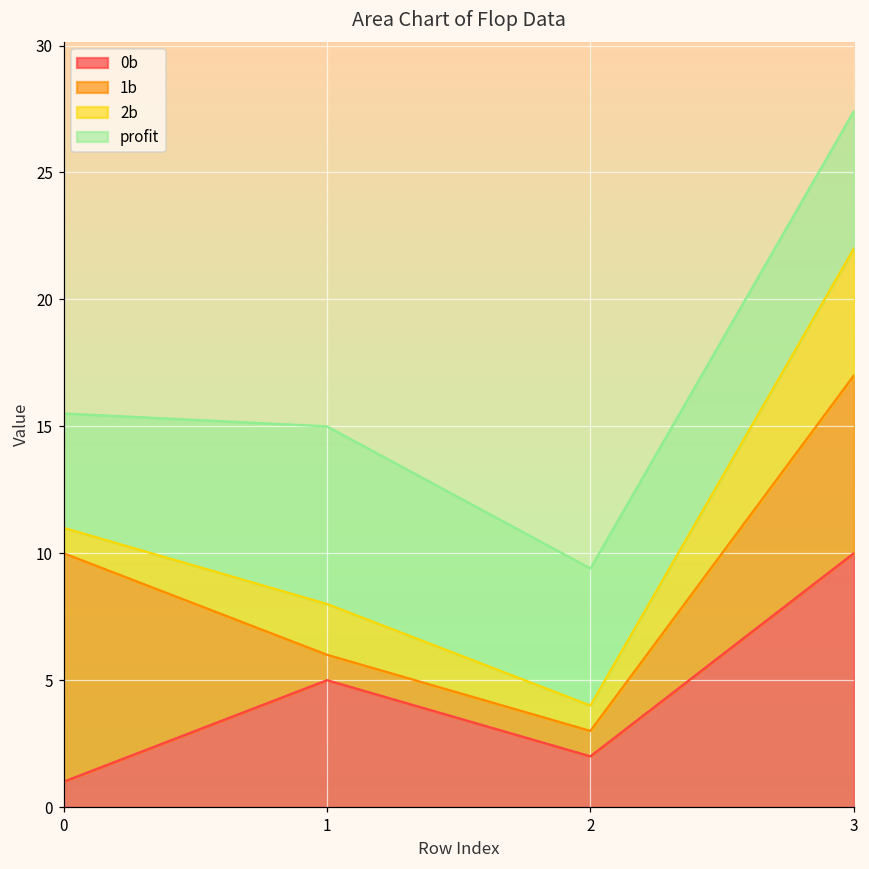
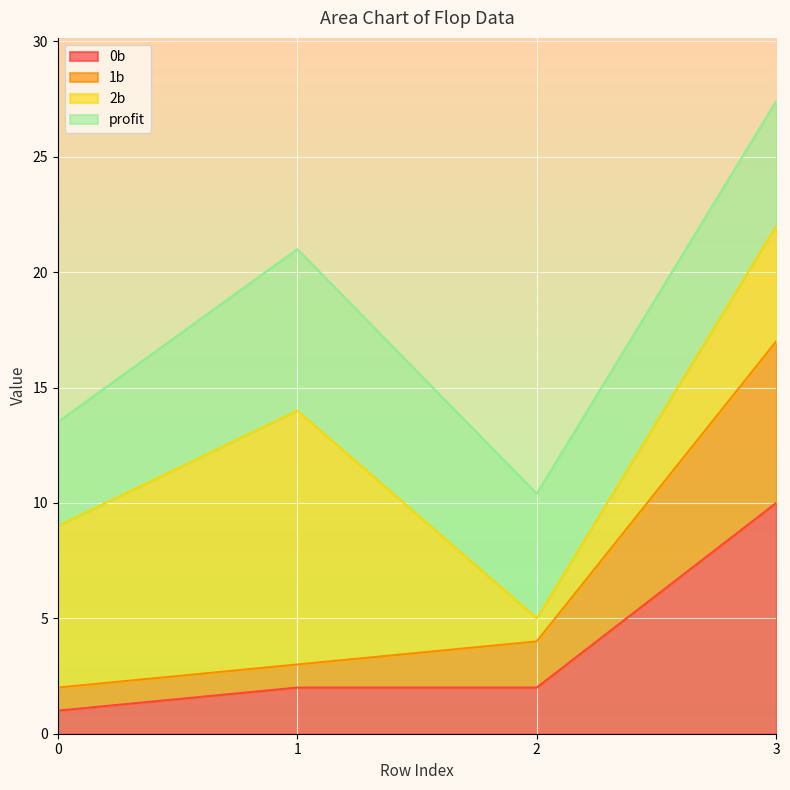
1b, 0: 9 -> 1
2b, 0: 1 -> 7
0b, 1: 5 -> 2
2b, 1: 2 -> 11
1b, 2: 1 -> 2
